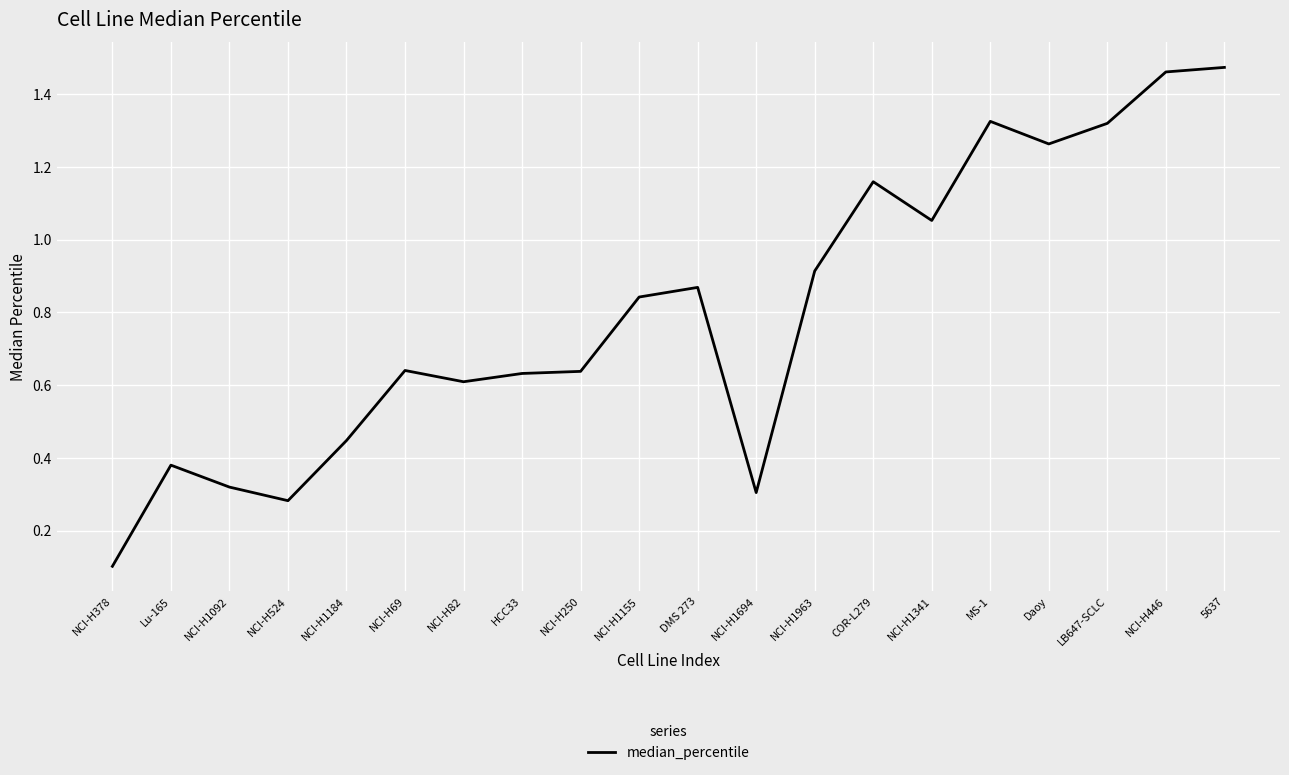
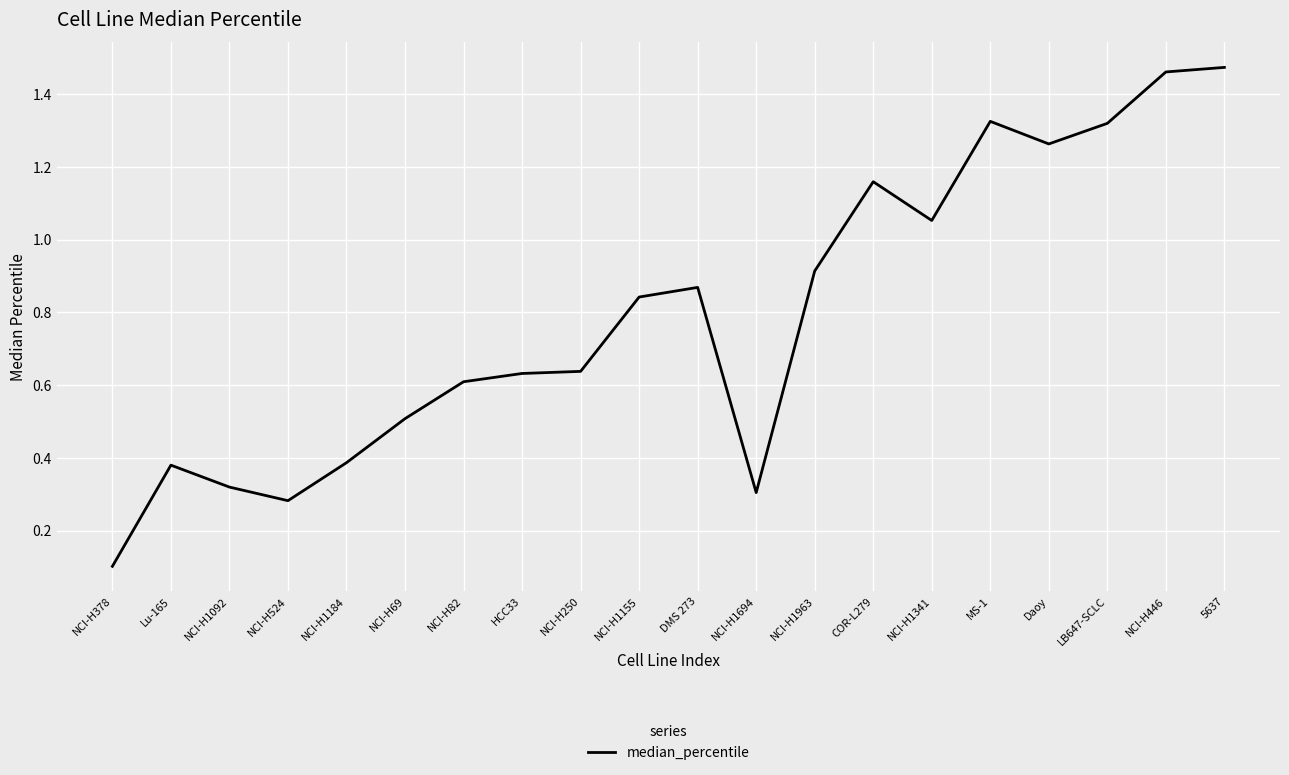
NCI-H1184: 0.45 -> 0.39
NCI-H69: 0.64 -> 0.51
